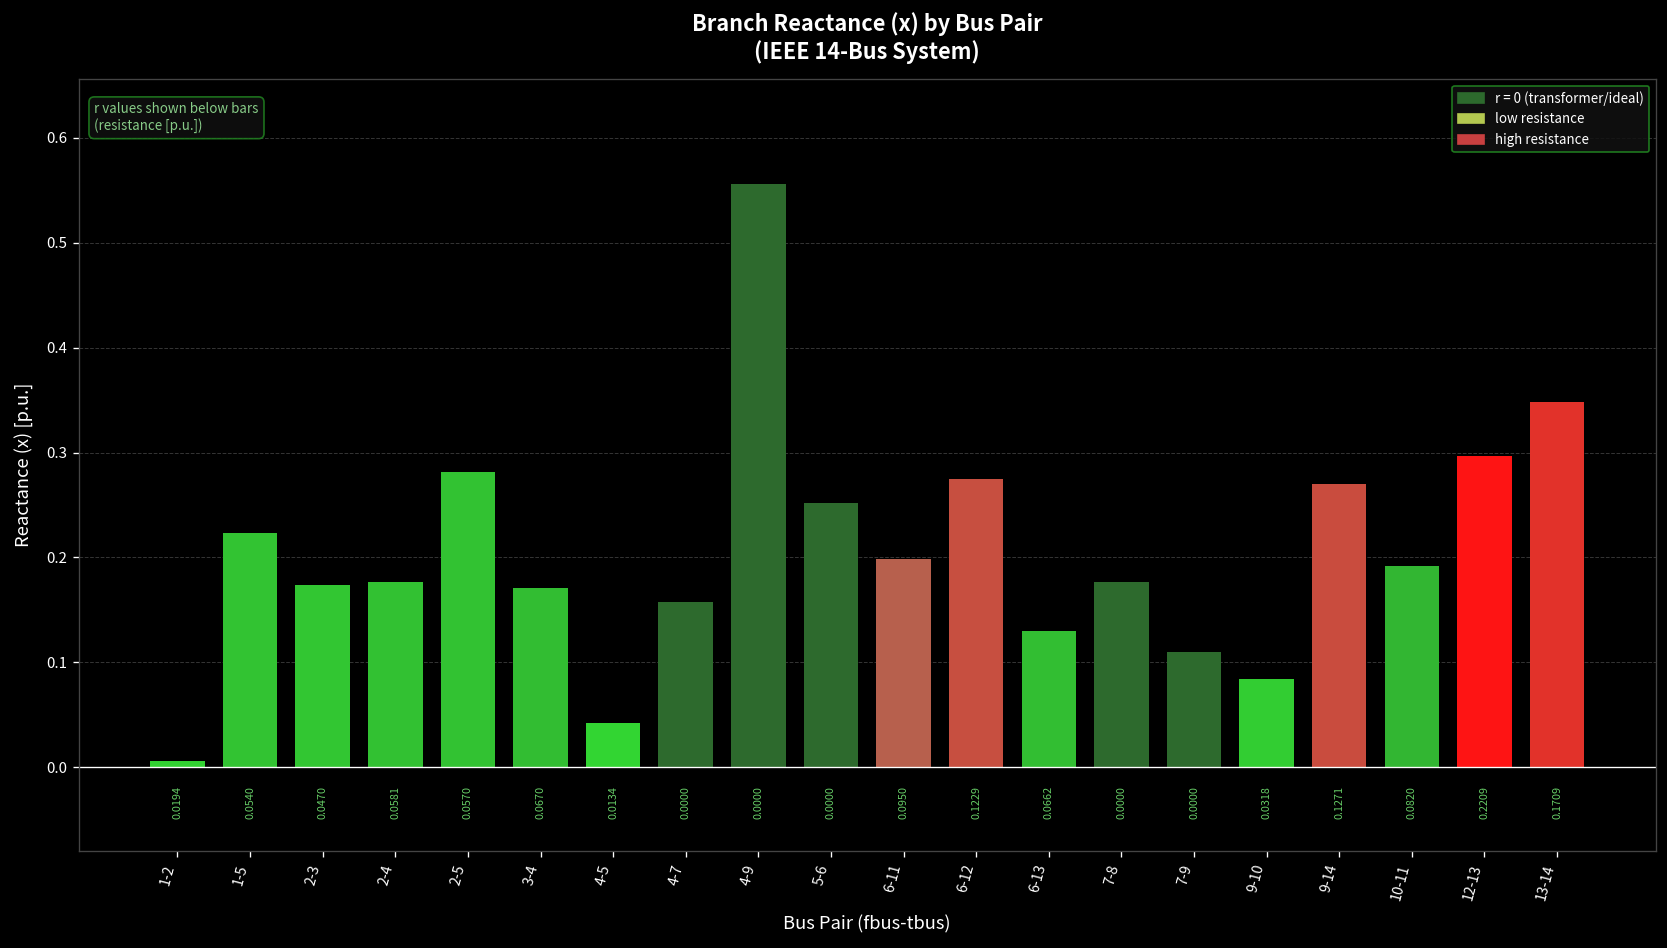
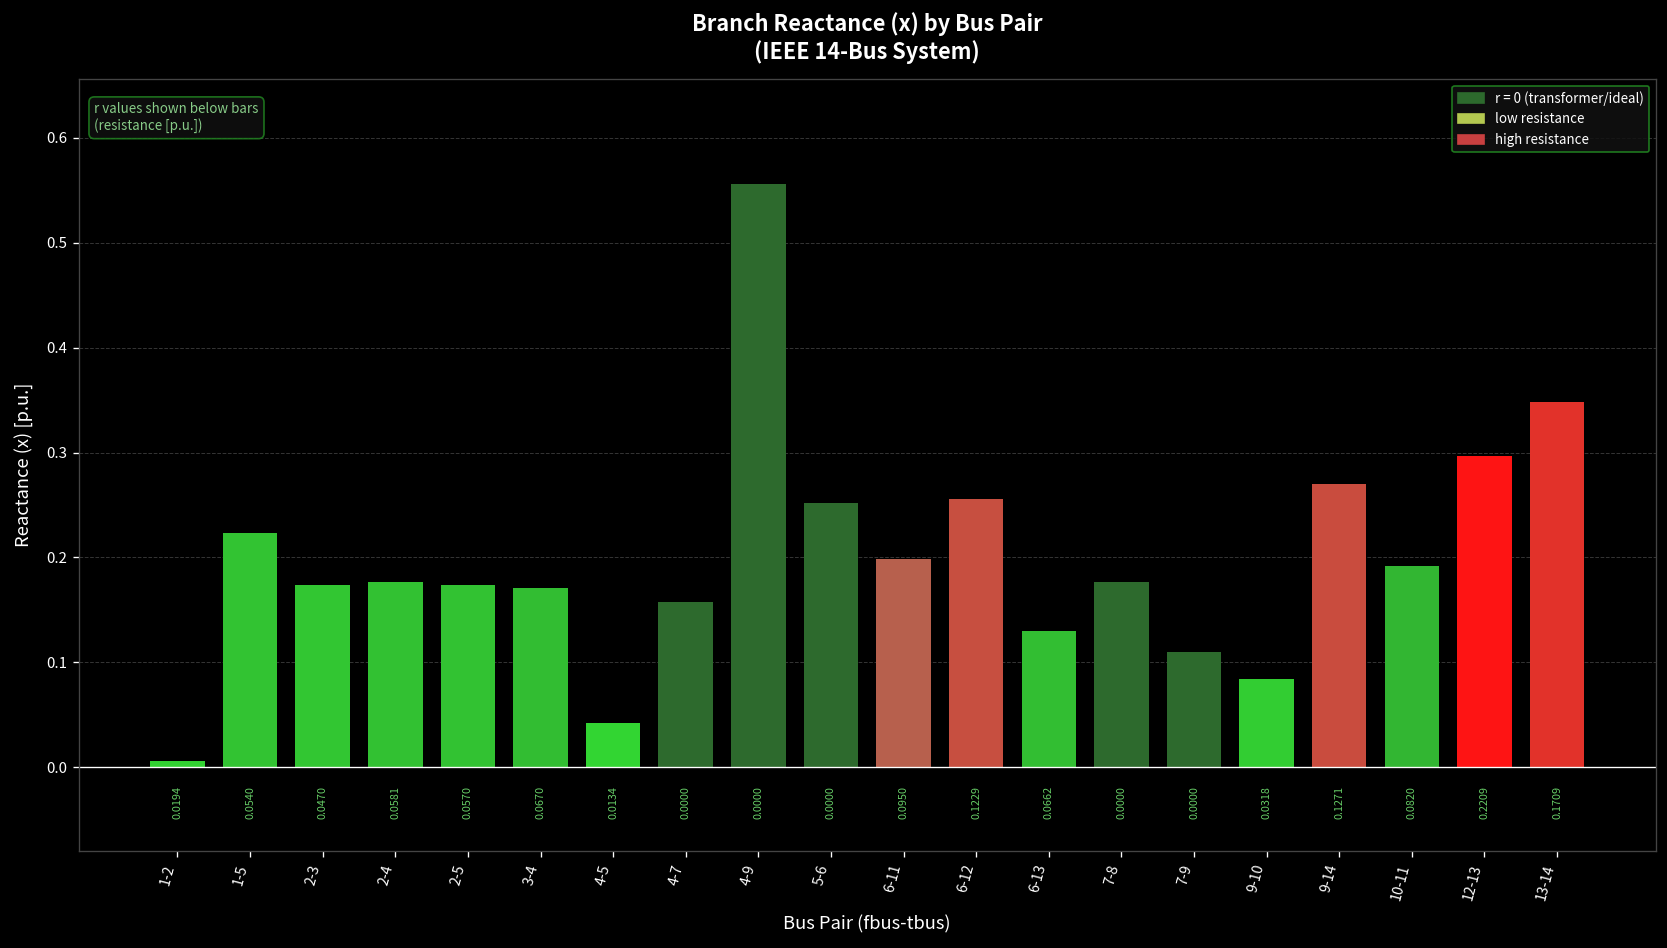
2-5: 0.28 -> 0.17
6-12: 0.28 -> 0.26
